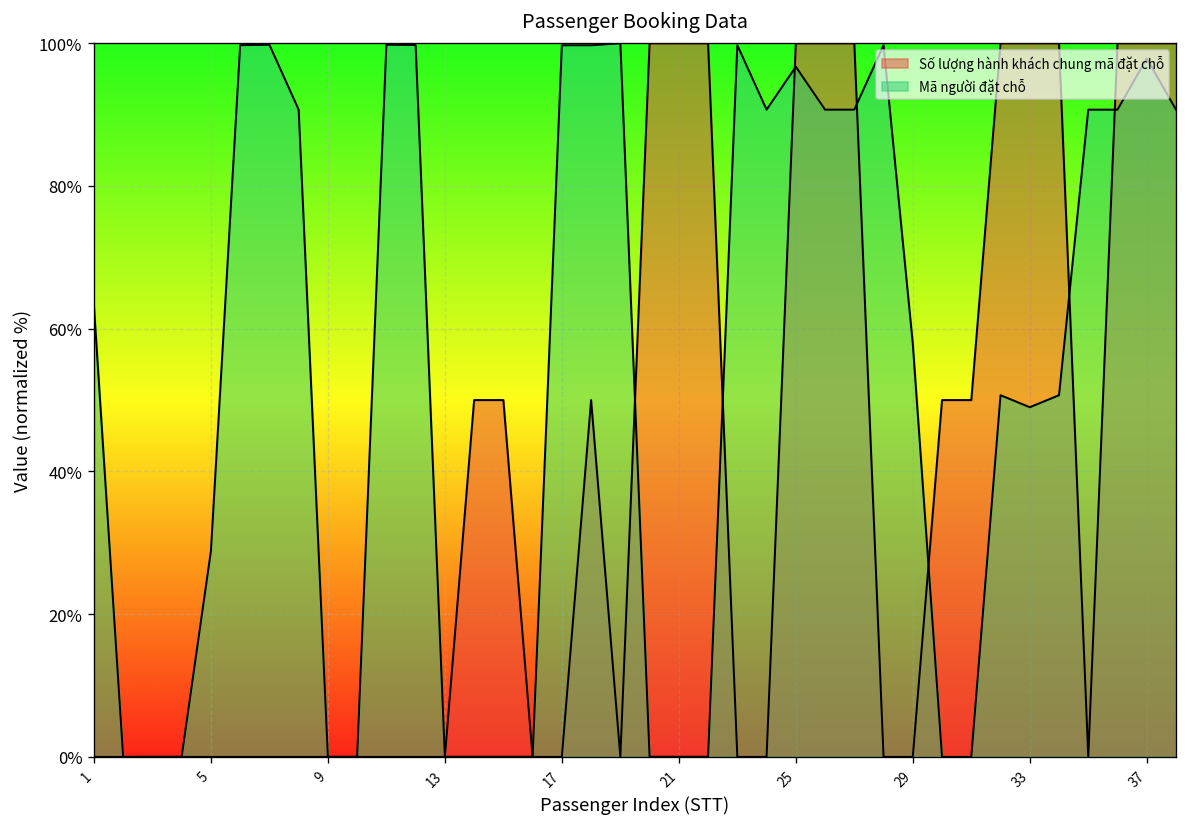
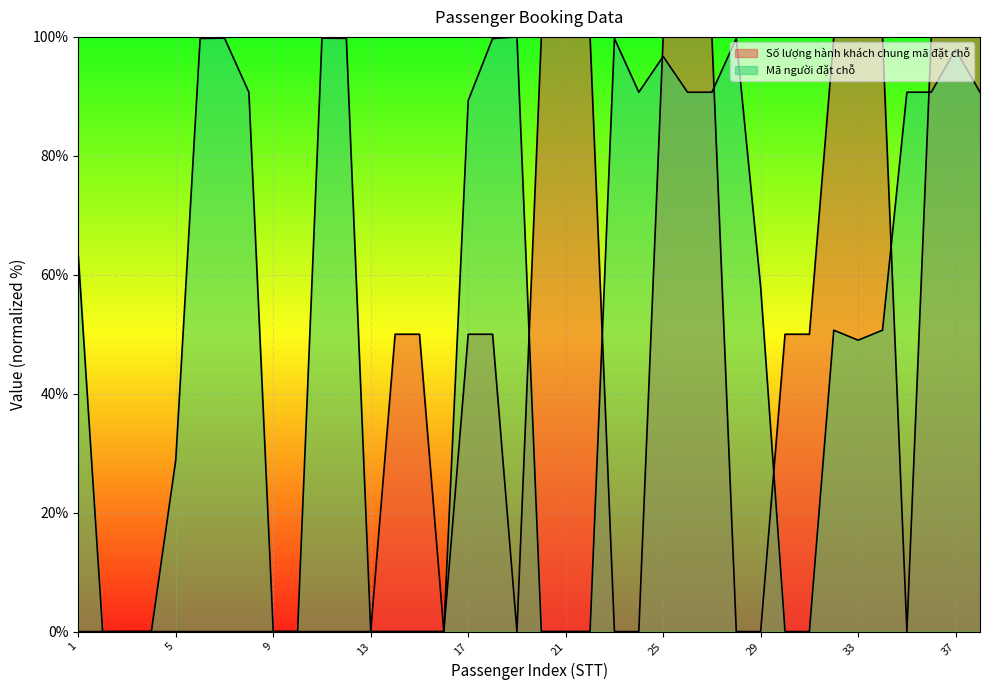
Số lượng hành khách chung mã đặt chỗ, 17: 0% -> 50%
Mã người đặt chỗ, 17: 100% -> 89%
